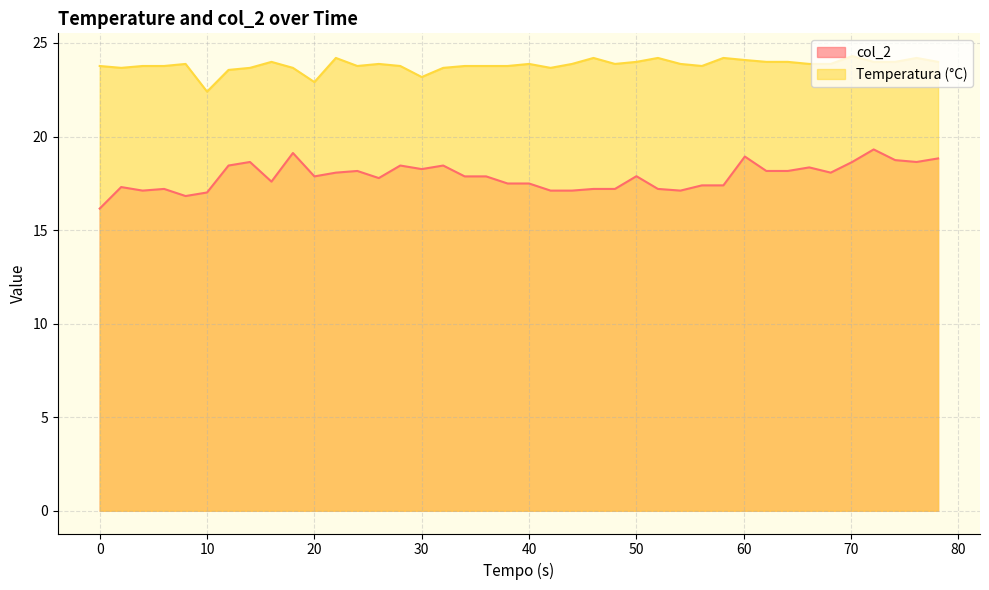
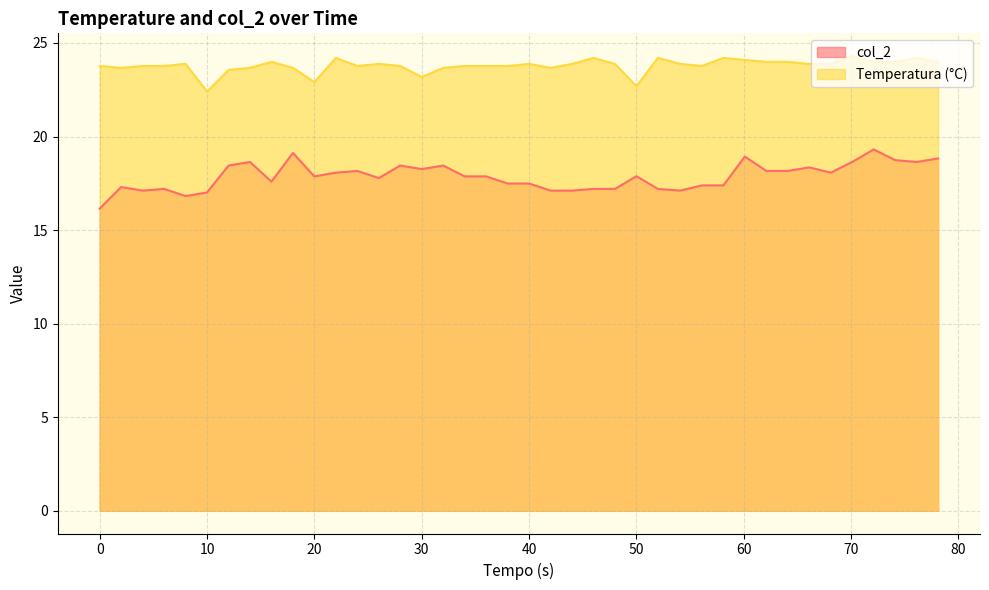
Temperatura (°C), 50: 24.0 -> 22.7
